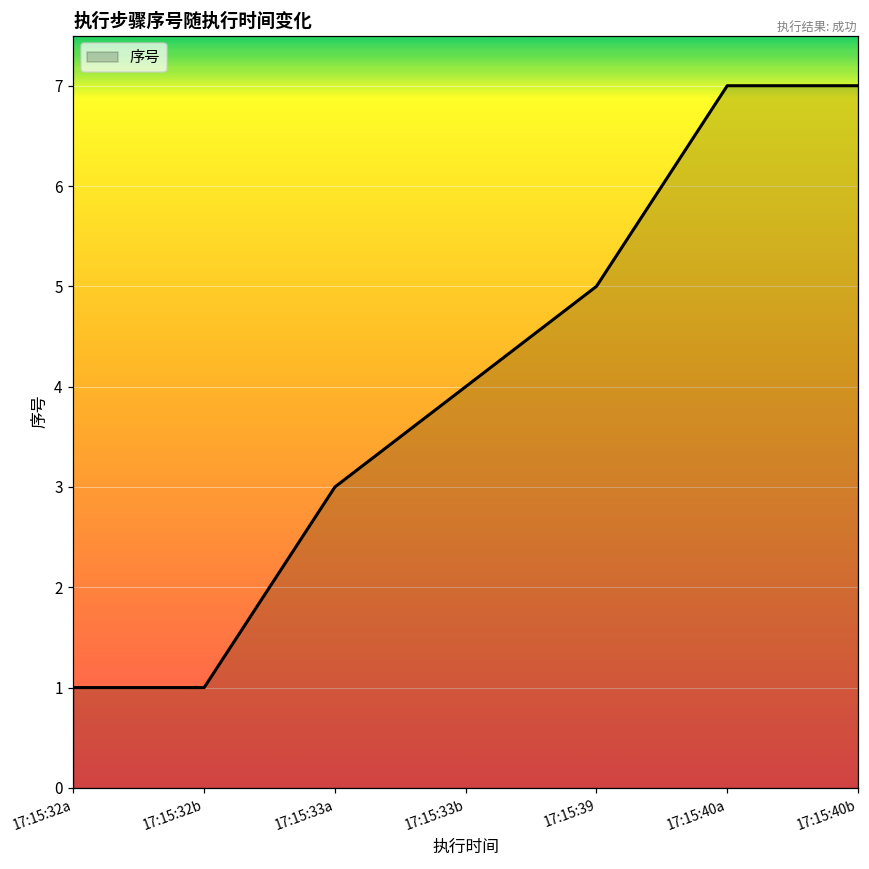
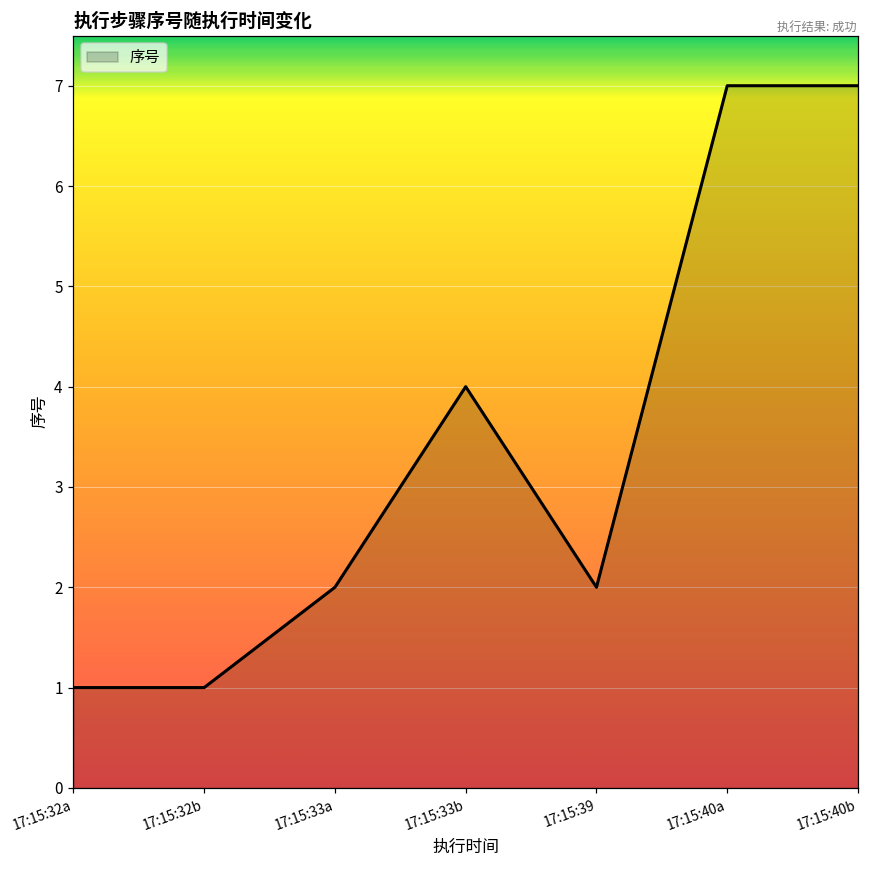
17:15:33a: 3 -> 2
17:15:39: 5 -> 2
